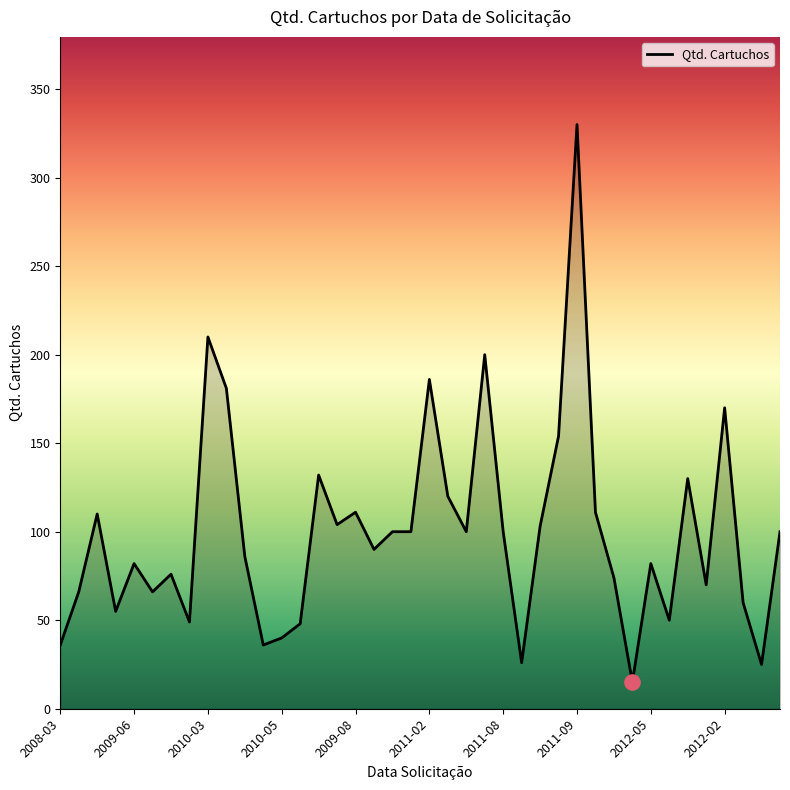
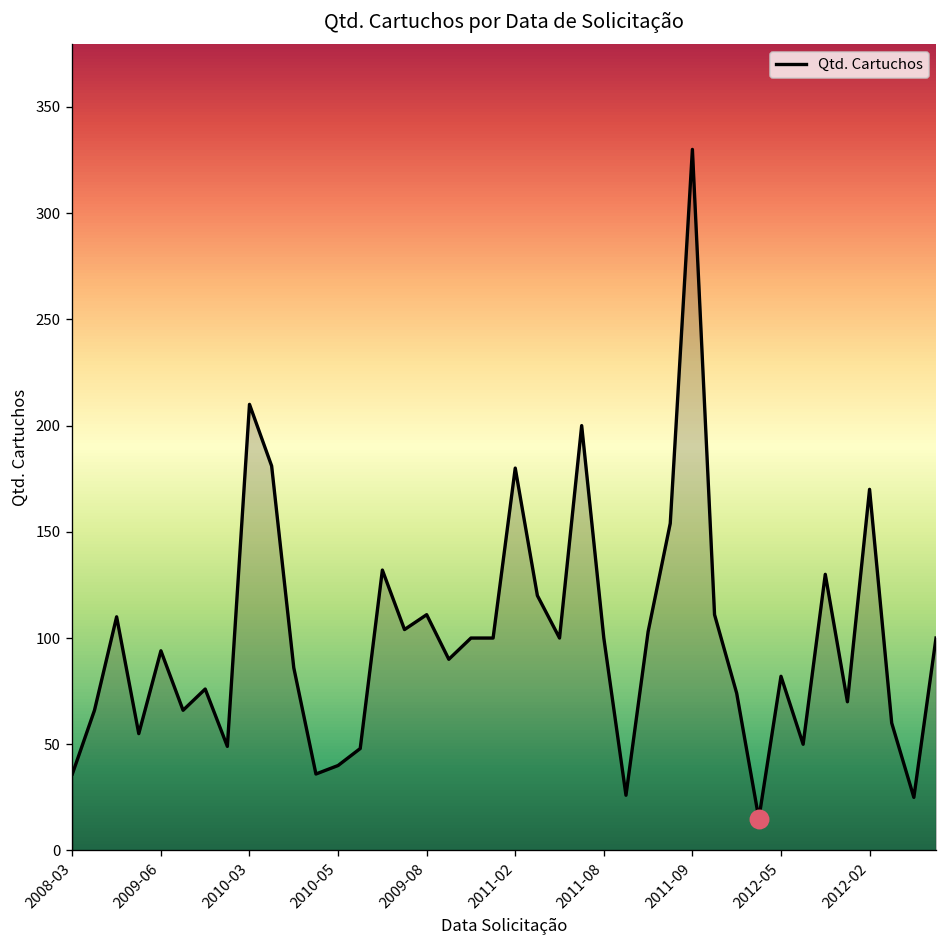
Qtd. Cartuchos, 2009-06: 82 -> 94
Qtd. Cartuchos, 2011-02: 186 -> 180
